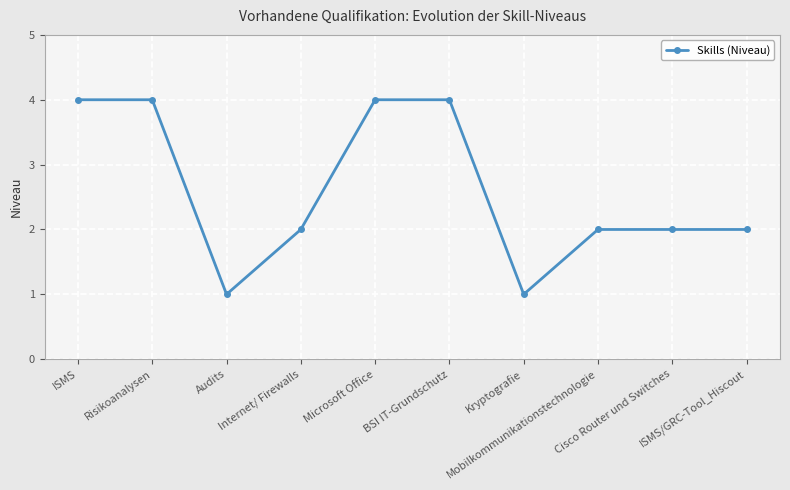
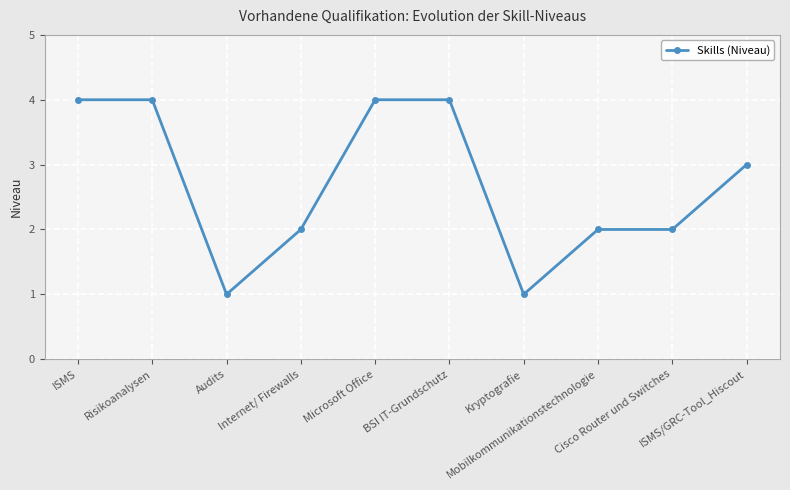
ISMS/GRC-Tool_Hiscout: 2 -> 3
